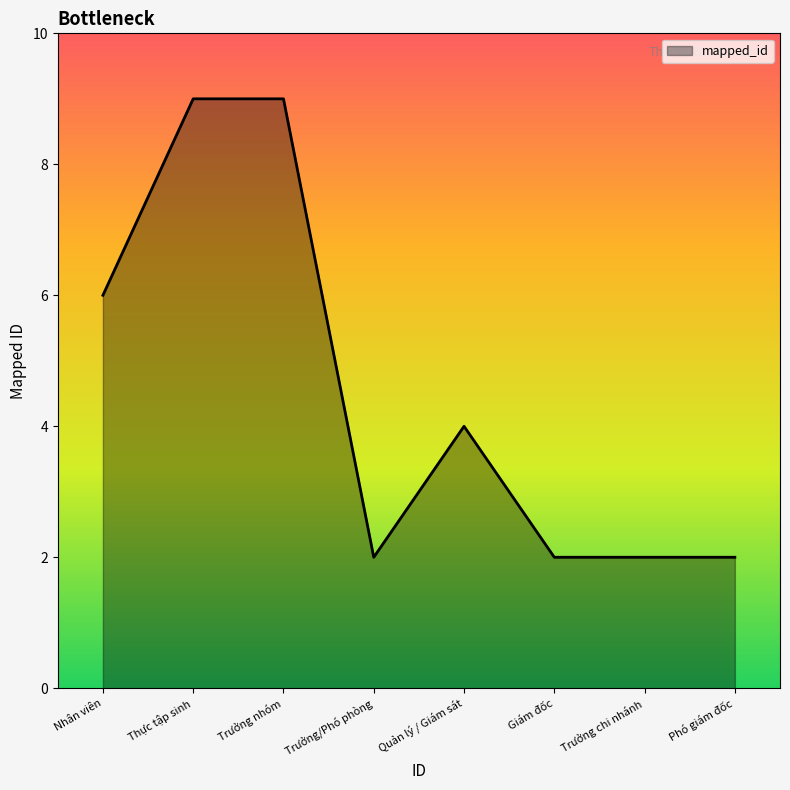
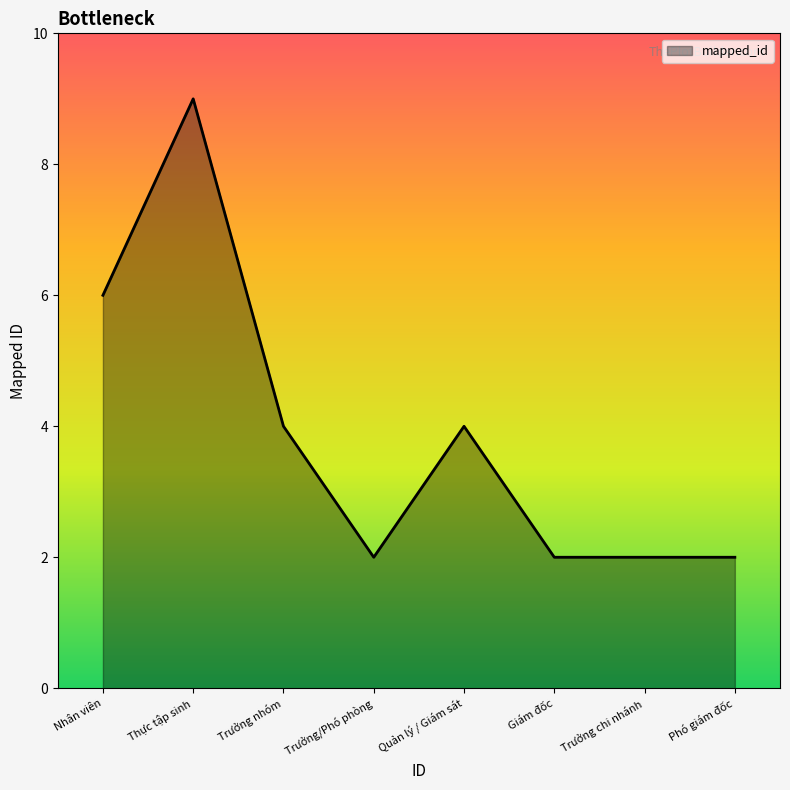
Trưởng nhóm: 9 -> 4
